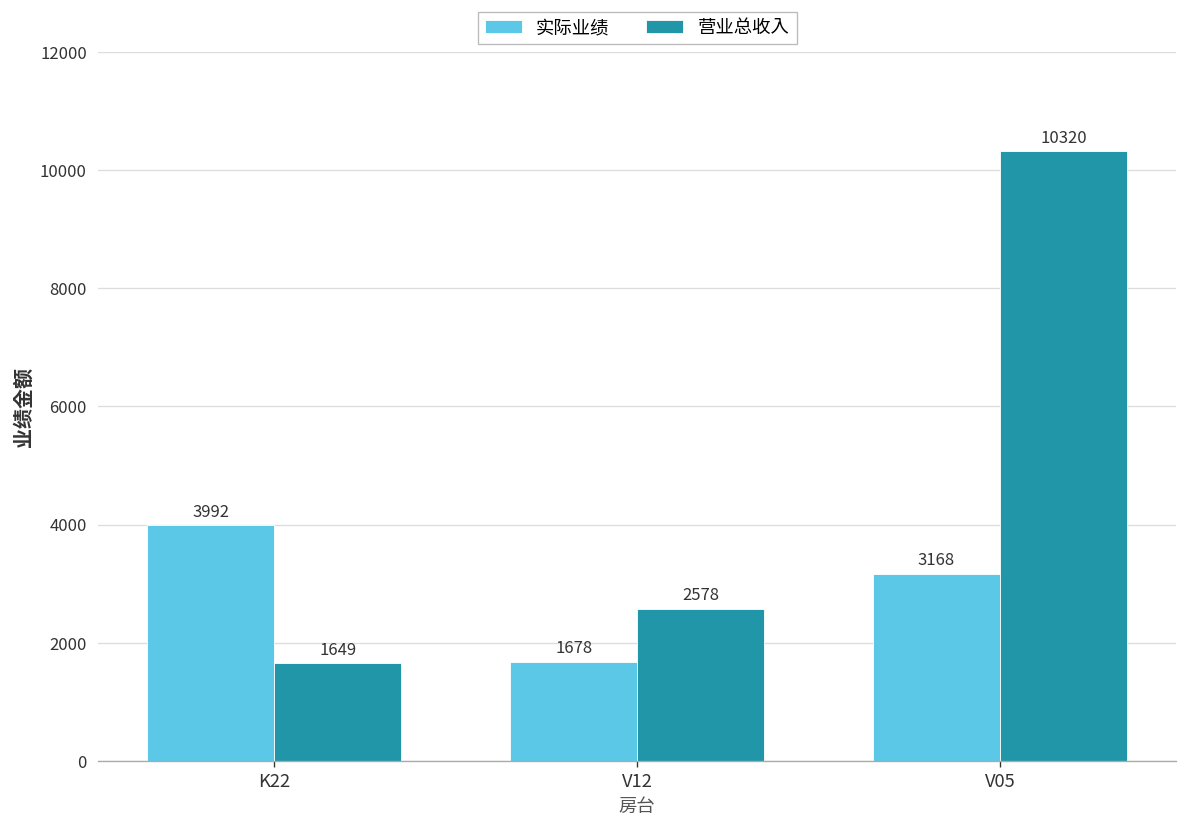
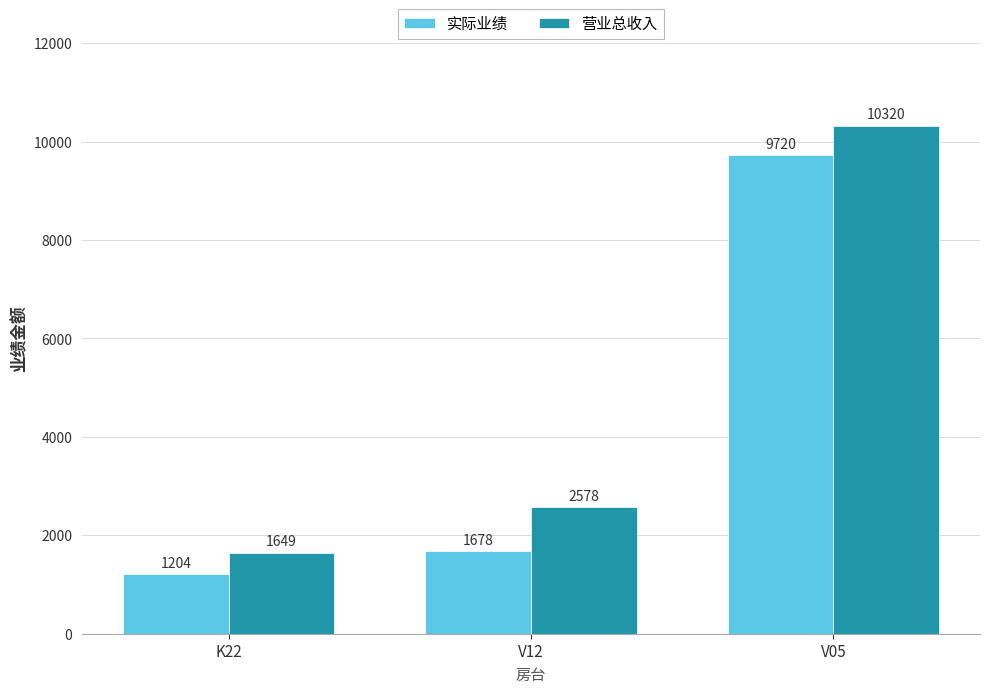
实际业绩, K22: 3992 -> 1204
实际业绩, V05: 3168 -> 9720
